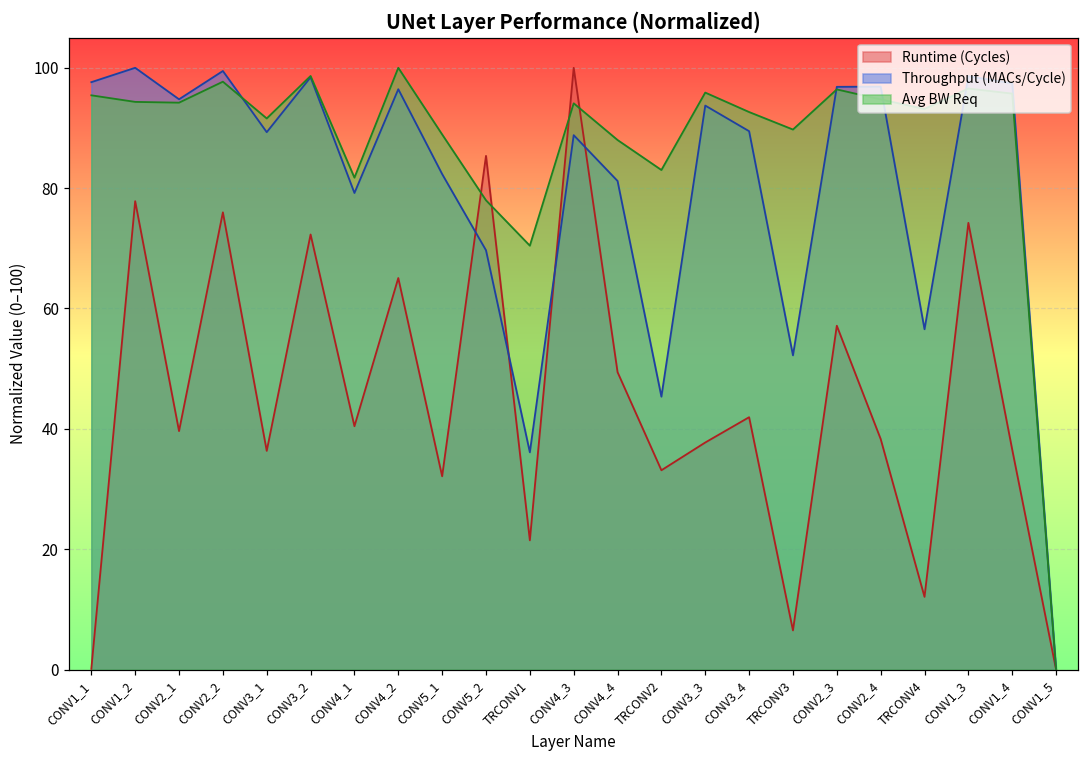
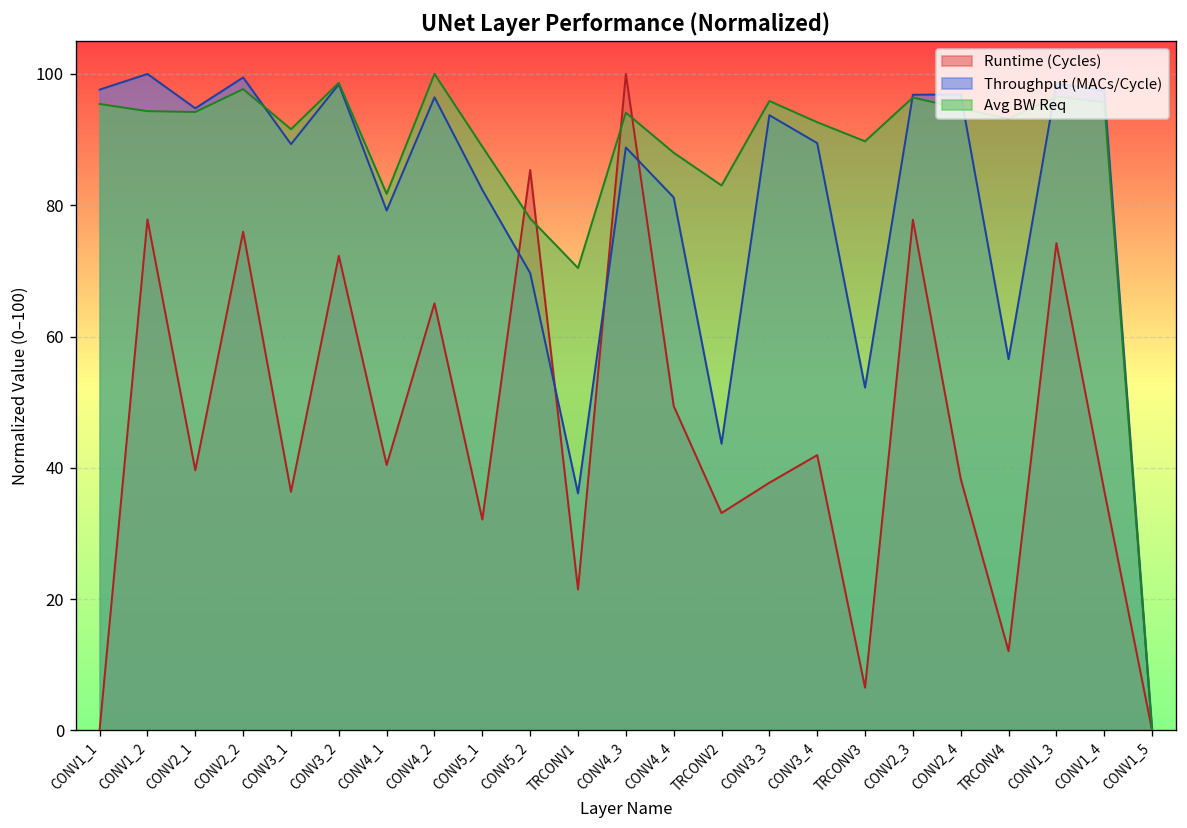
Throughput (MACs/Cycle), TRCONV2: 45 -> 44
Runtime (Cycles), CONV2_3: 57 -> 78
